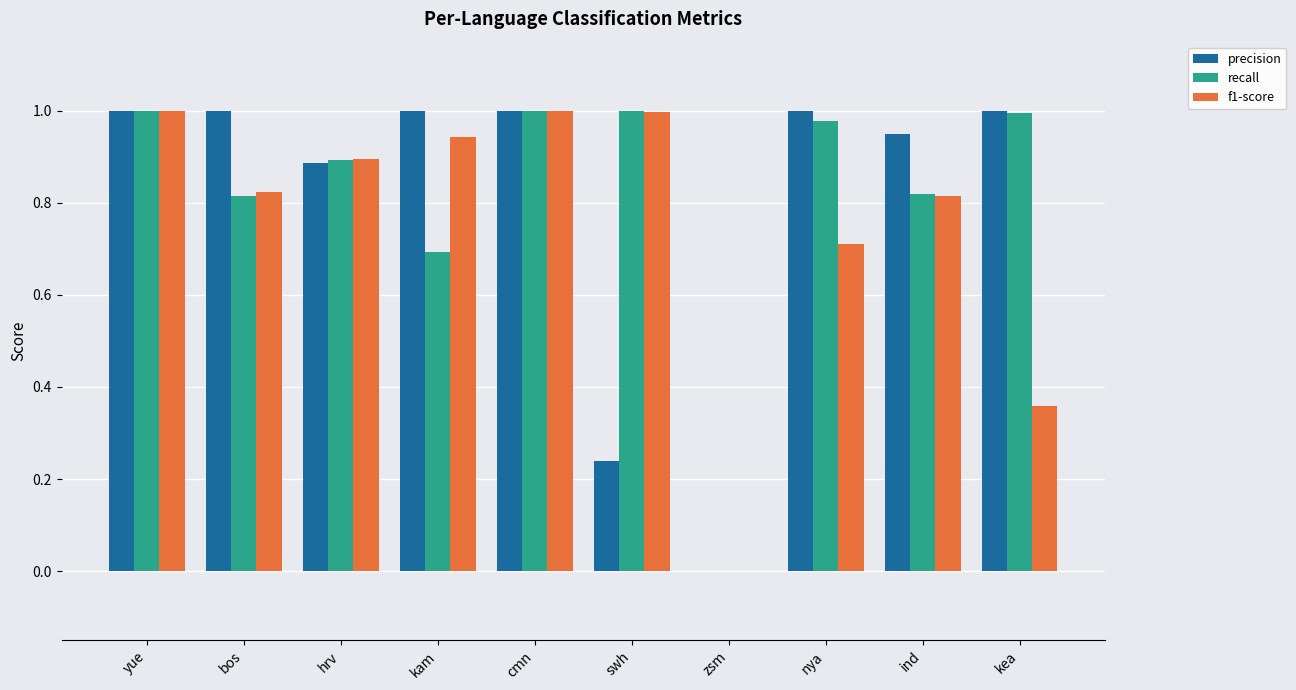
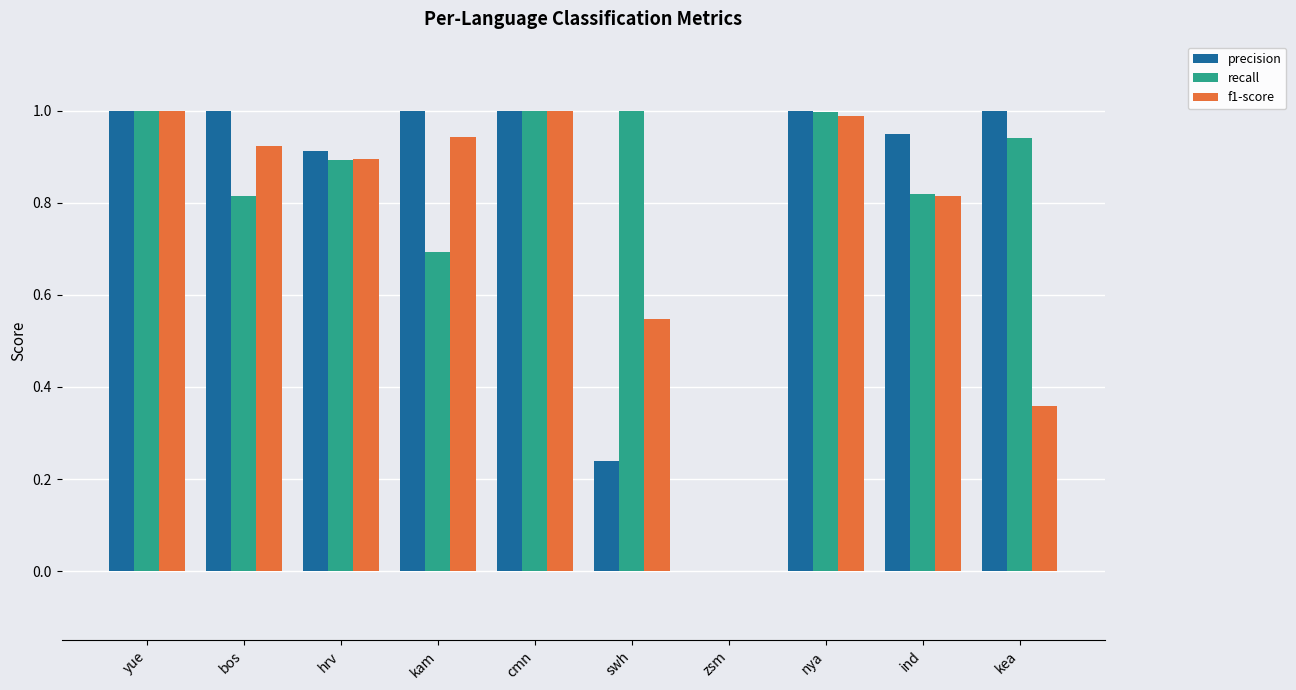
f1-score, bos: 0.82 -> 0.92
precision, hrv: 0.89 -> 0.91
f1-score, swh: 1.00 -> 0.55
recall, nya: 0.98 -> 1.00
f1-score, nya: 0.71 -> 0.99
recall, kea: 1.00 -> 0.94
